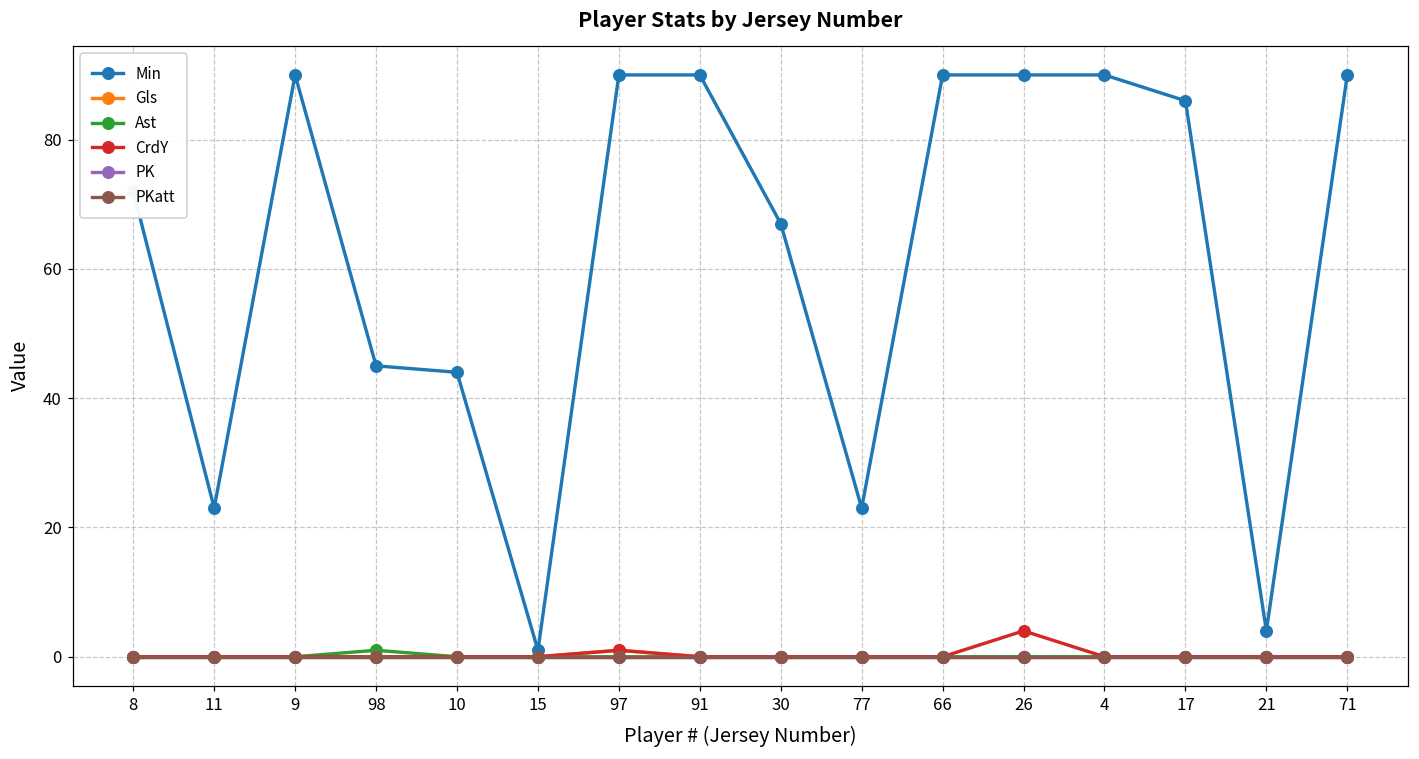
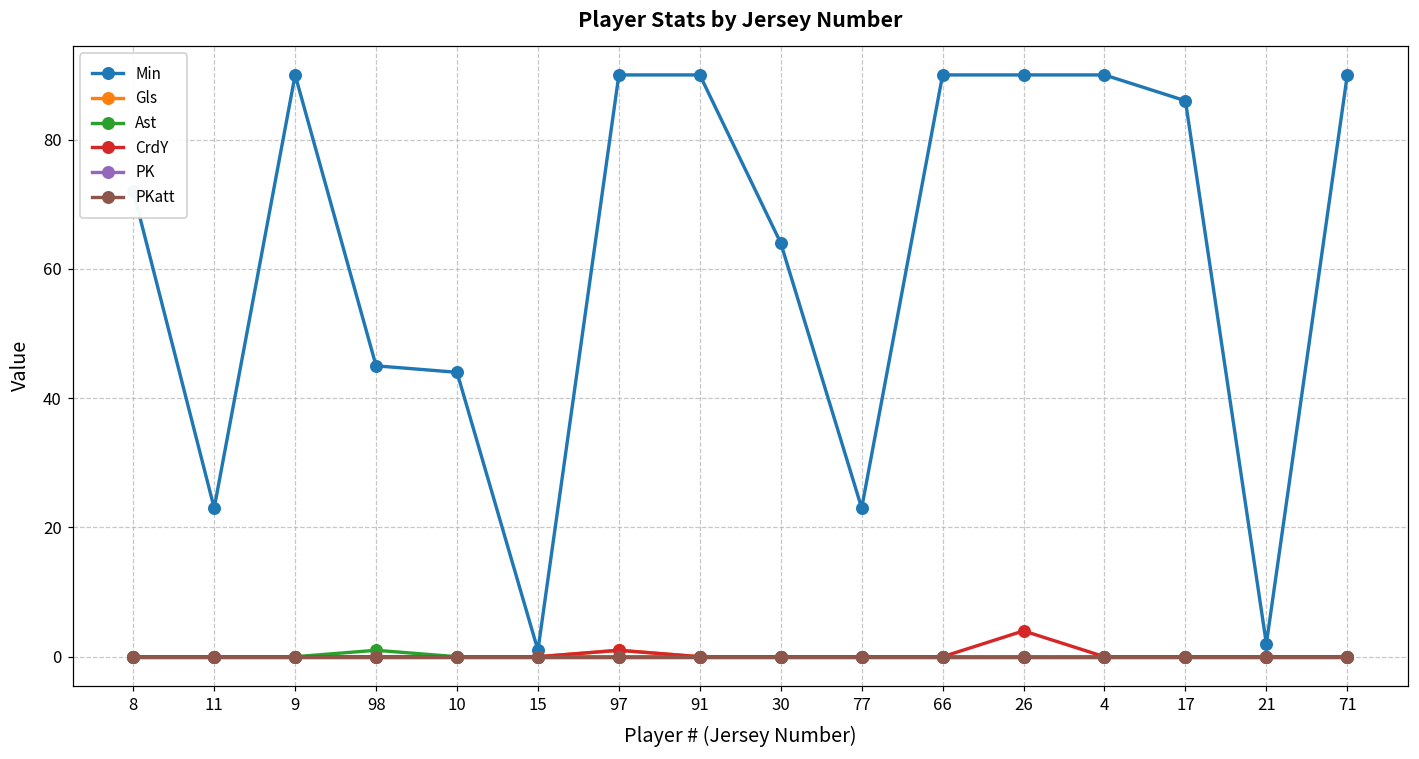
Min, 30: 67 -> 64
Min, 21: 4 -> 2
